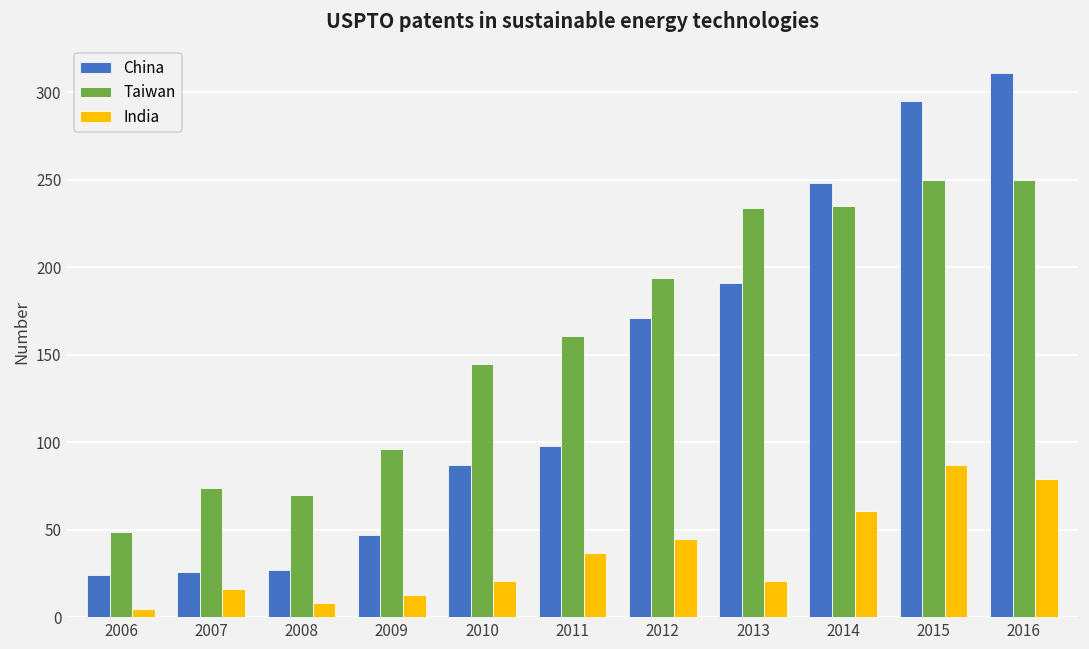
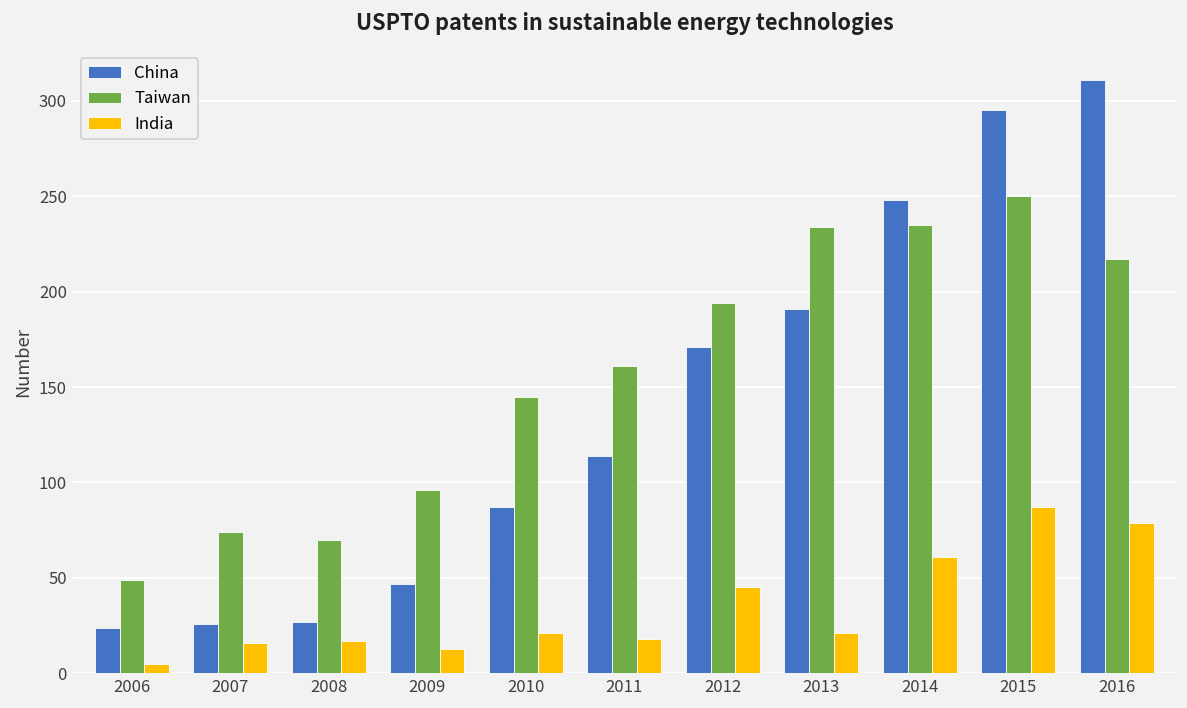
India, 2008: 8 -> 17
China, 2011: 98 -> 114
India, 2011: 37 -> 18
Taiwan, 2016: 250 -> 217
